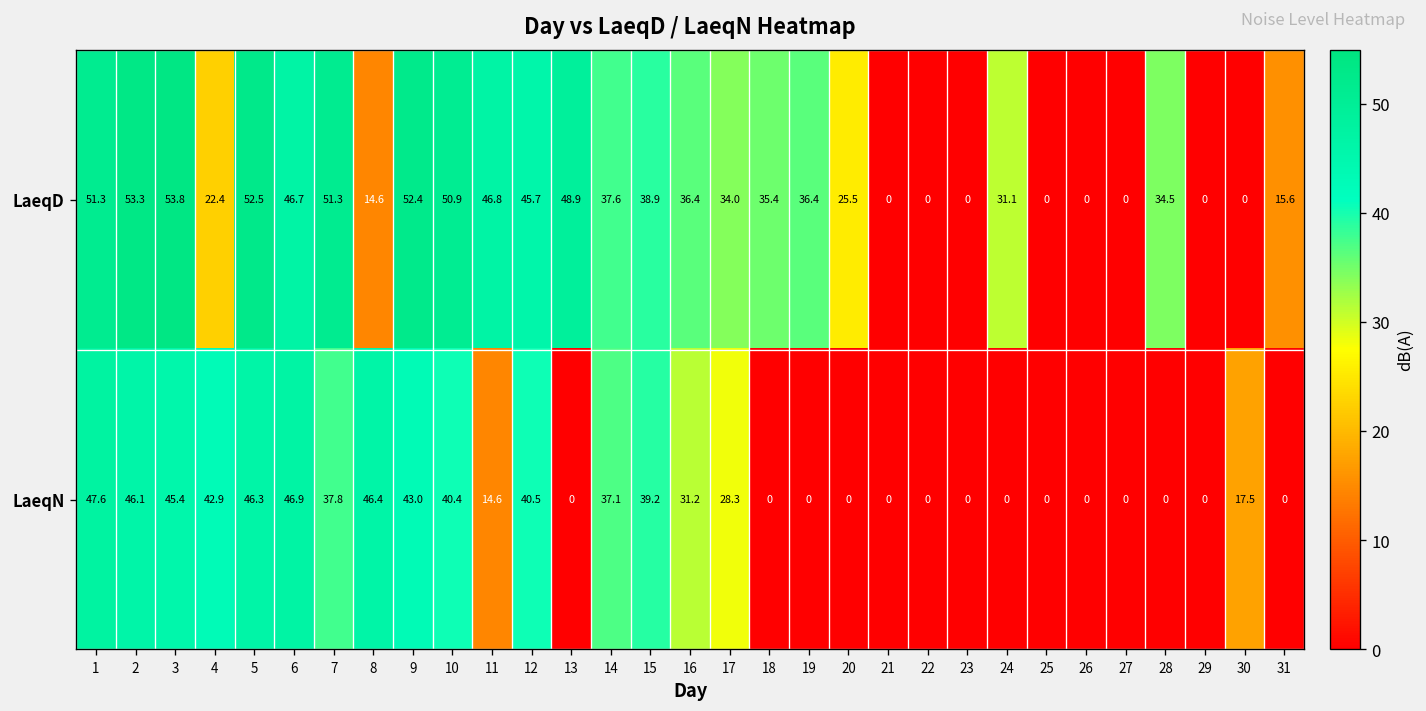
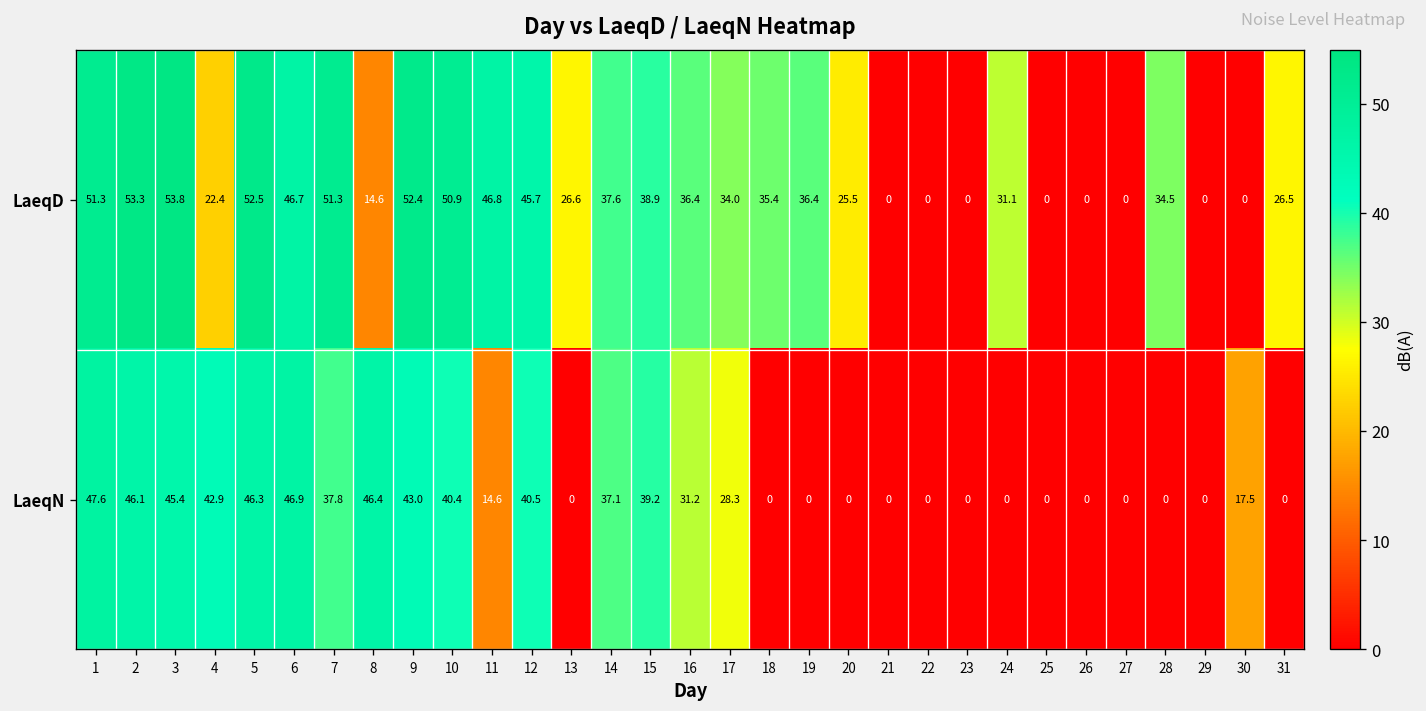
LaeqD, 13: 48.9 -> 26.6
LaeqD, 31: 15.6 -> 26.5
